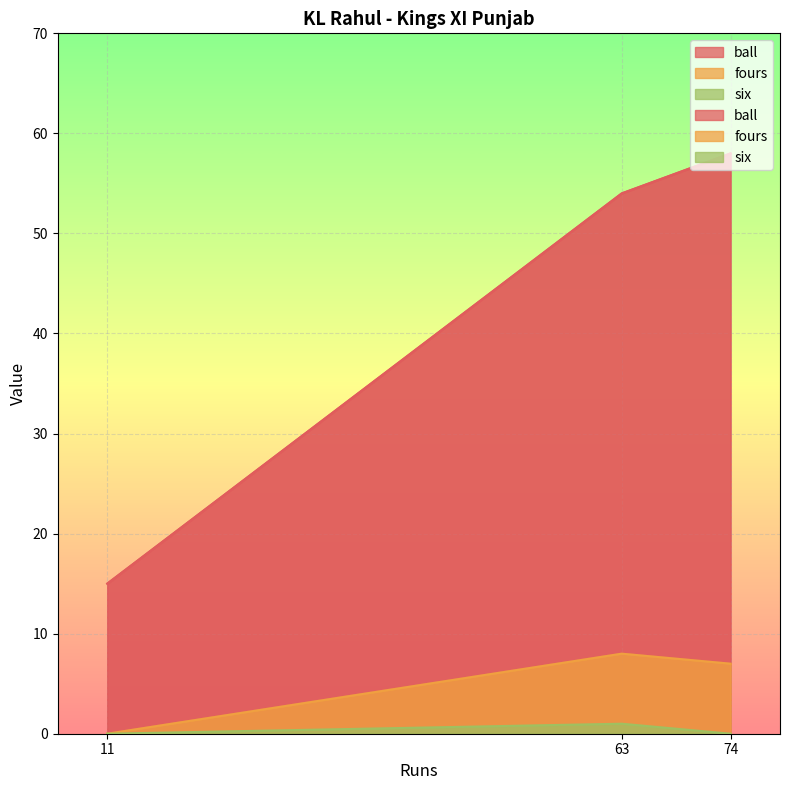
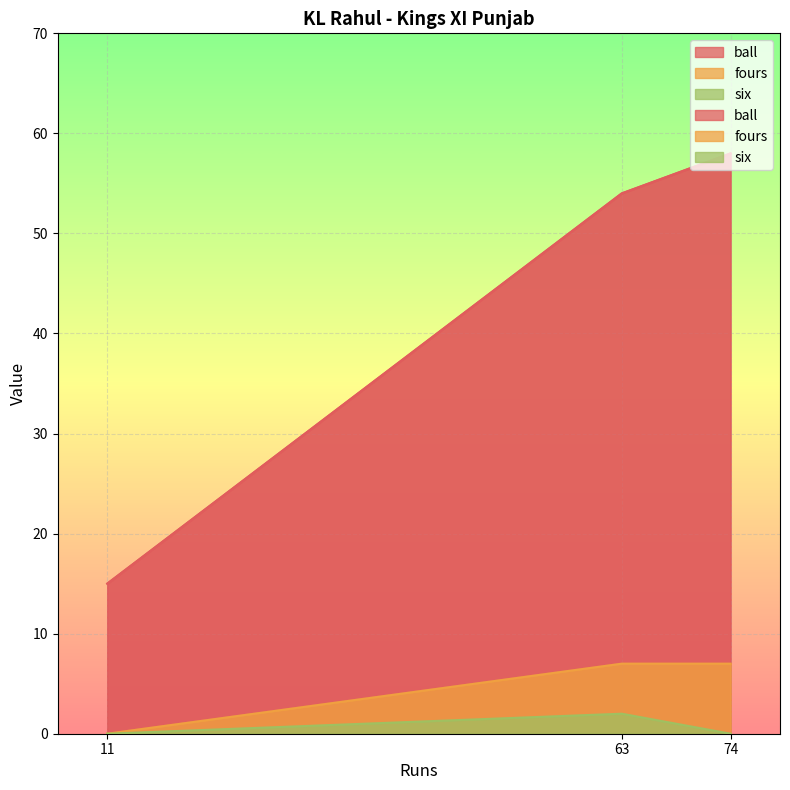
fours, 63: 8 -> 7
six, 63: 1 -> 2
